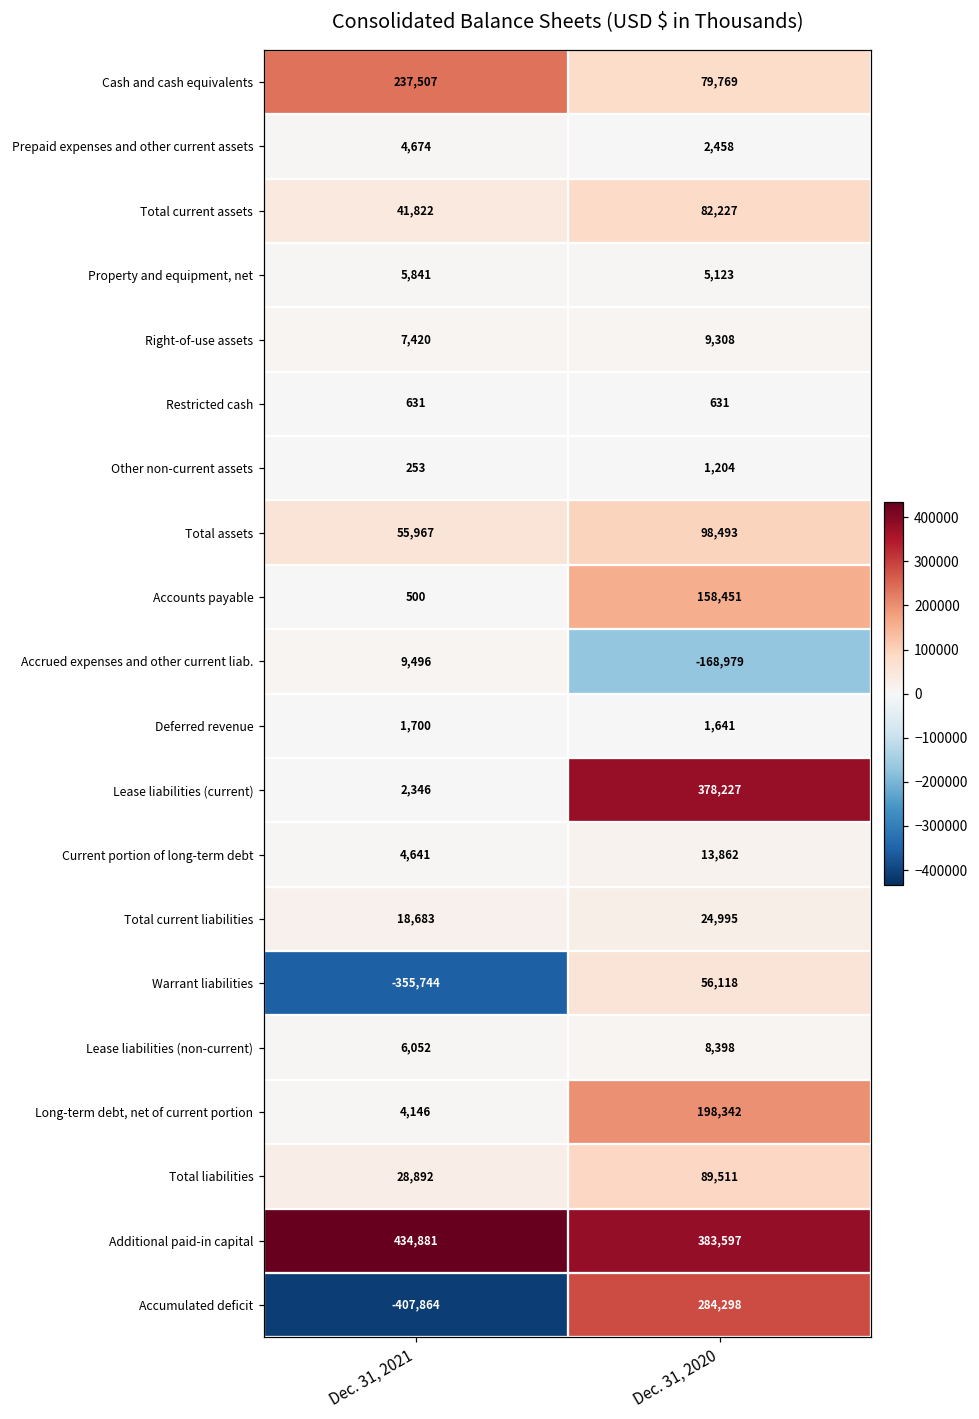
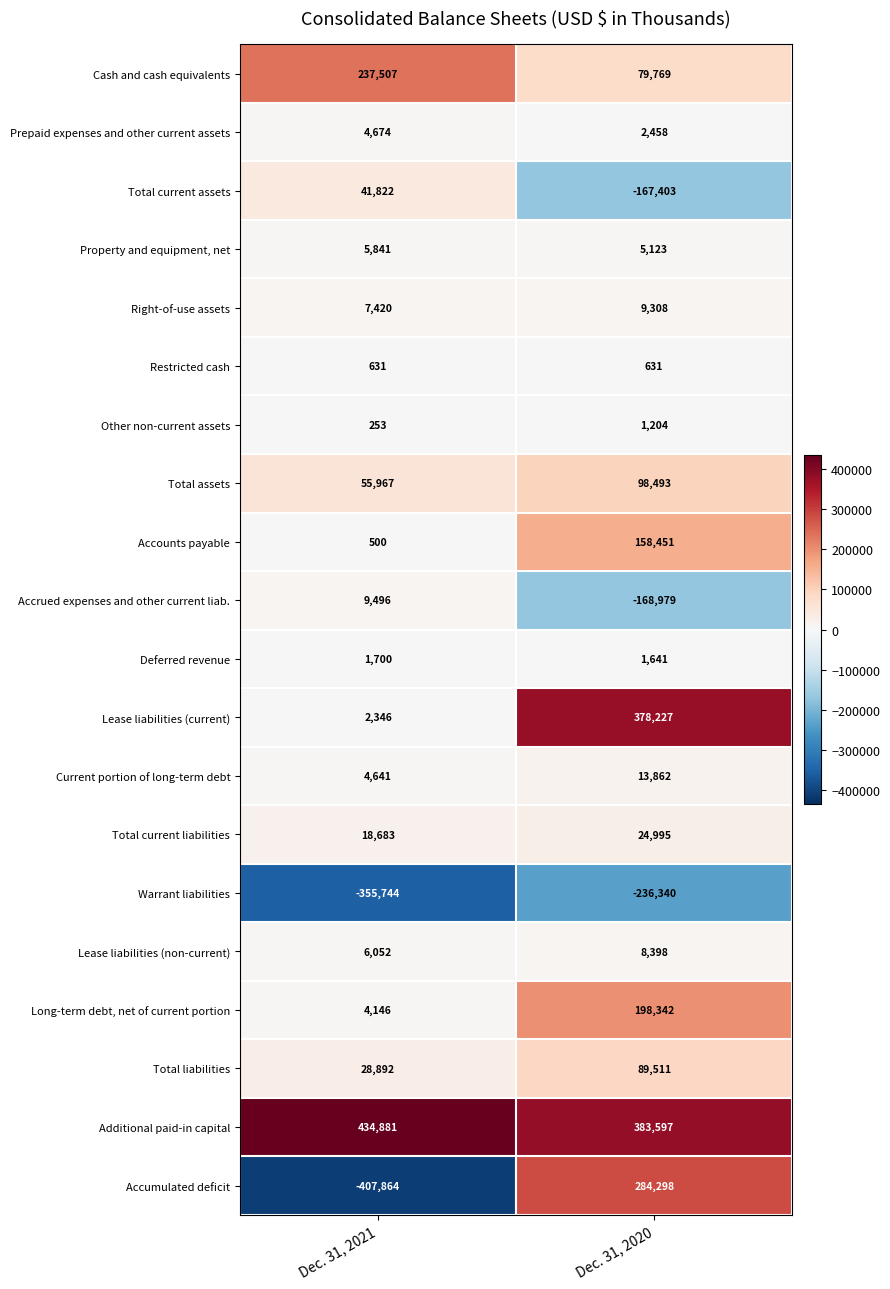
Total current assets, Dec. 31, 2020: 82,227 -> -167,403
Warrant liabilities, Dec. 31, 2020: 56,118 -> -236,340
